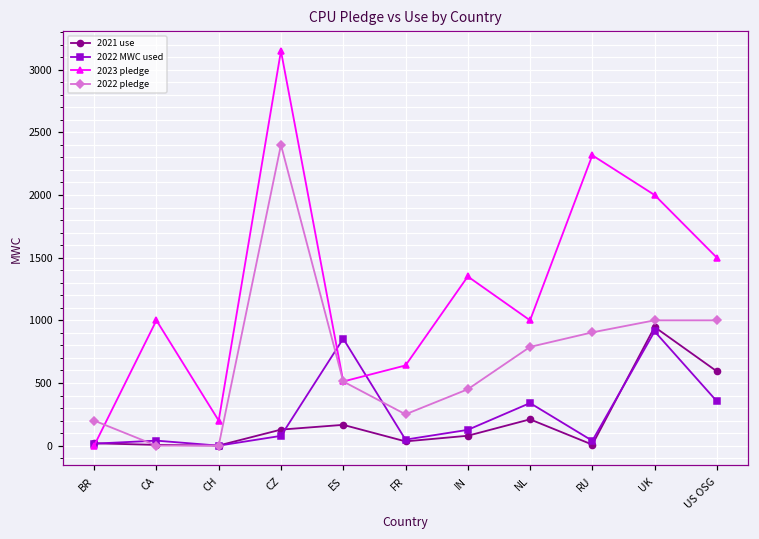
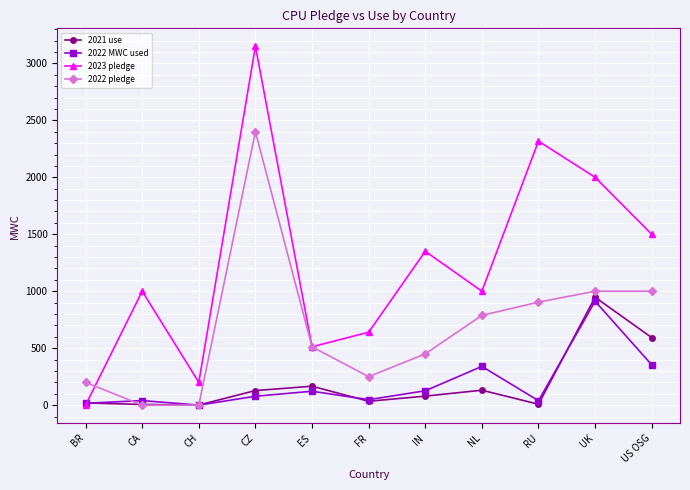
2022 MWC used, ES: 850 -> 120
2021 use, NL: 210 -> 130
